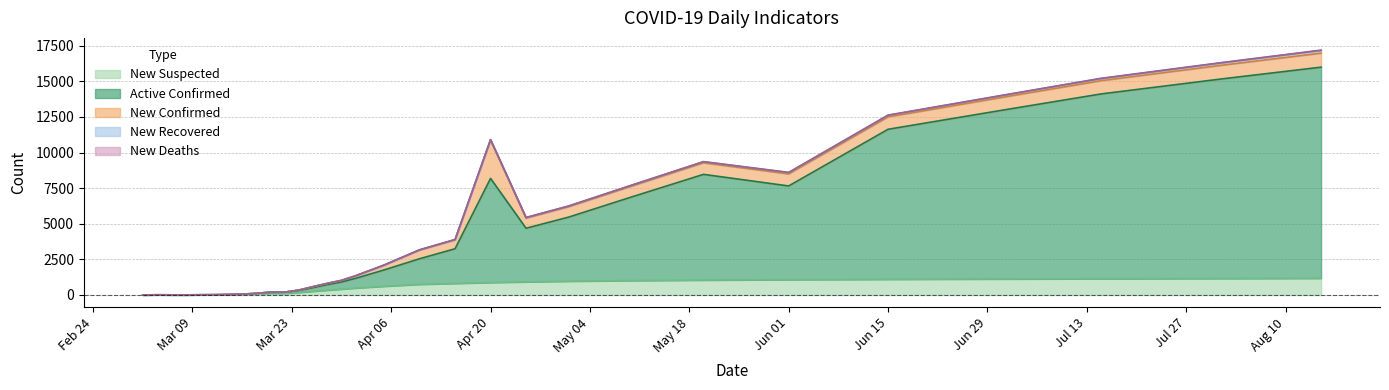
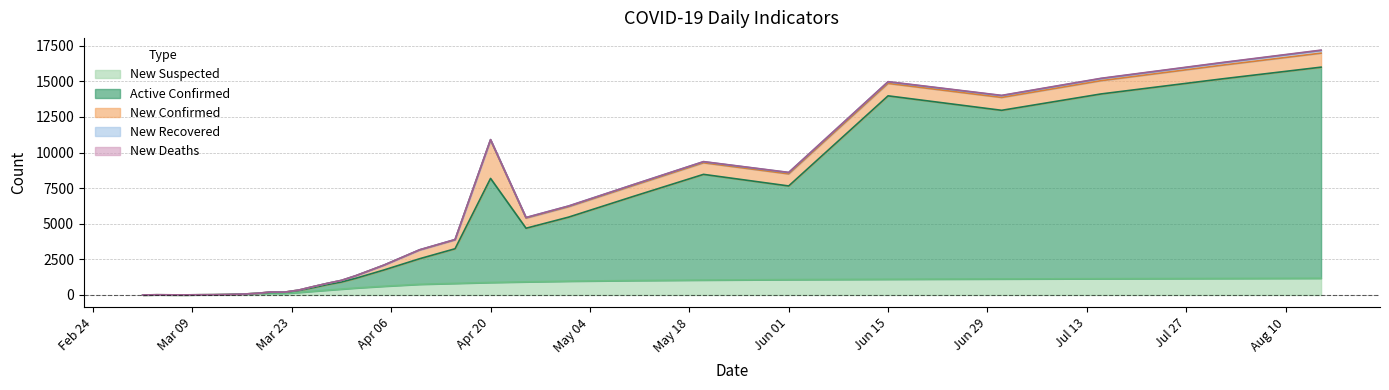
Active Confirmed, Jun 15: 10500 -> 12900
